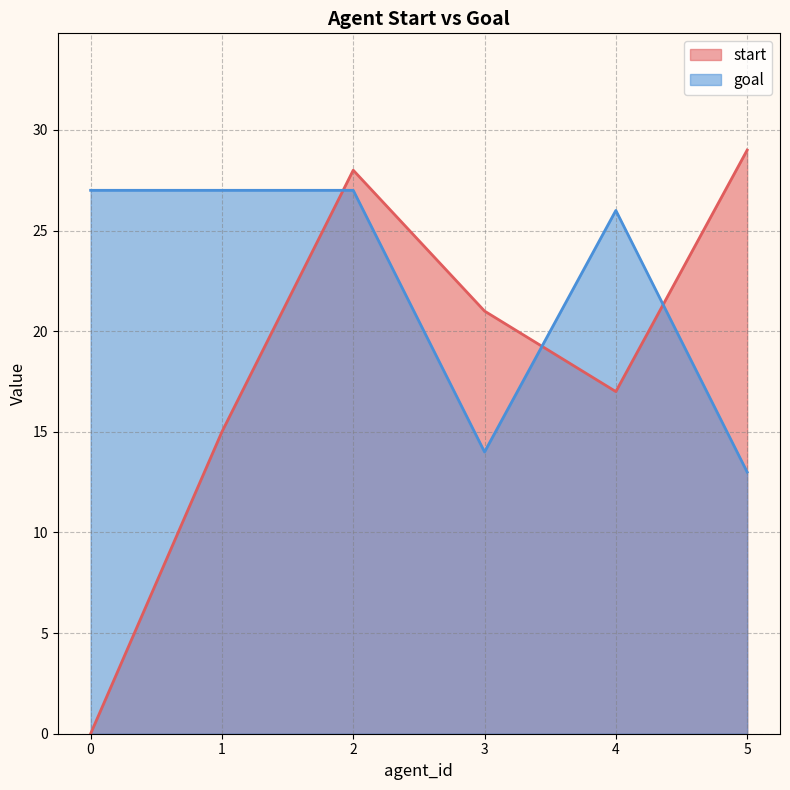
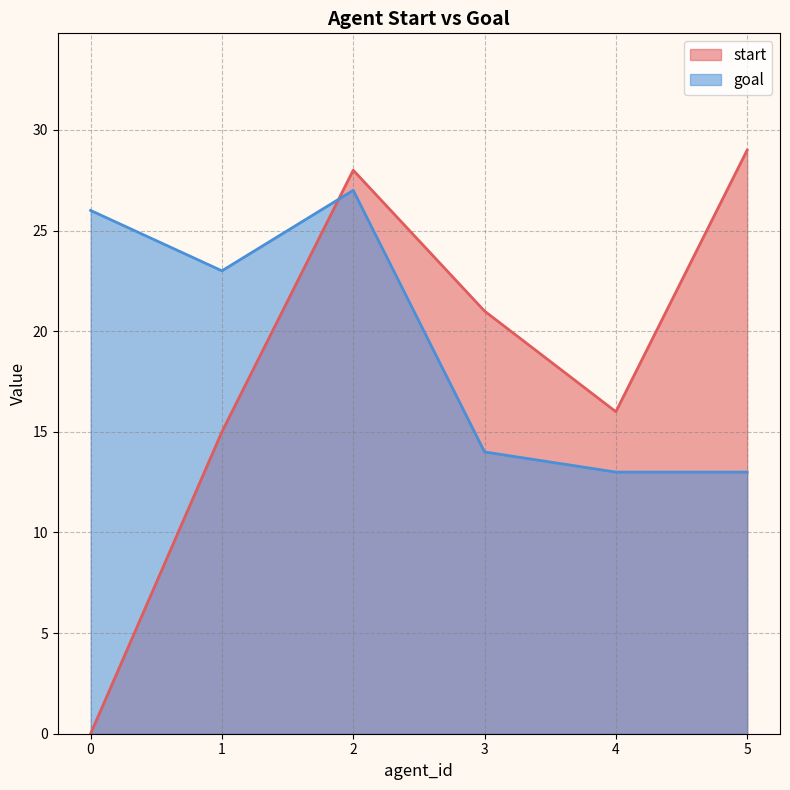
goal, 0: 27 -> 26
goal, 1: 27 -> 23
start, 4: 17 -> 16
goal, 4: 26 -> 13
